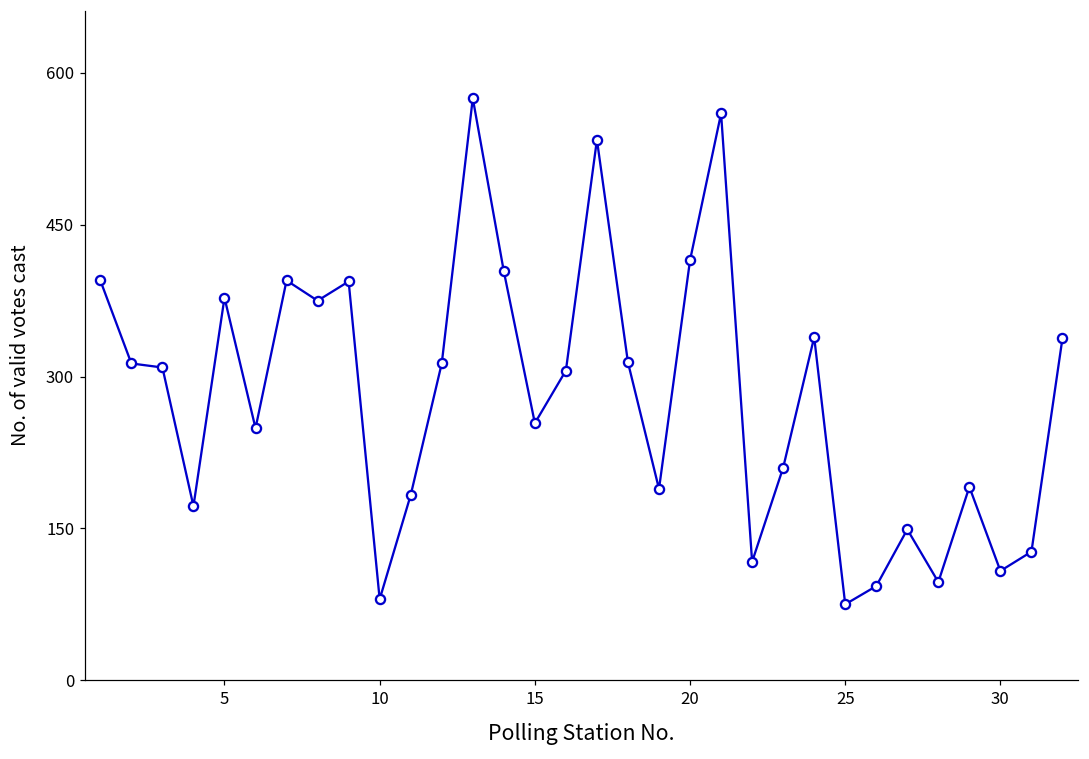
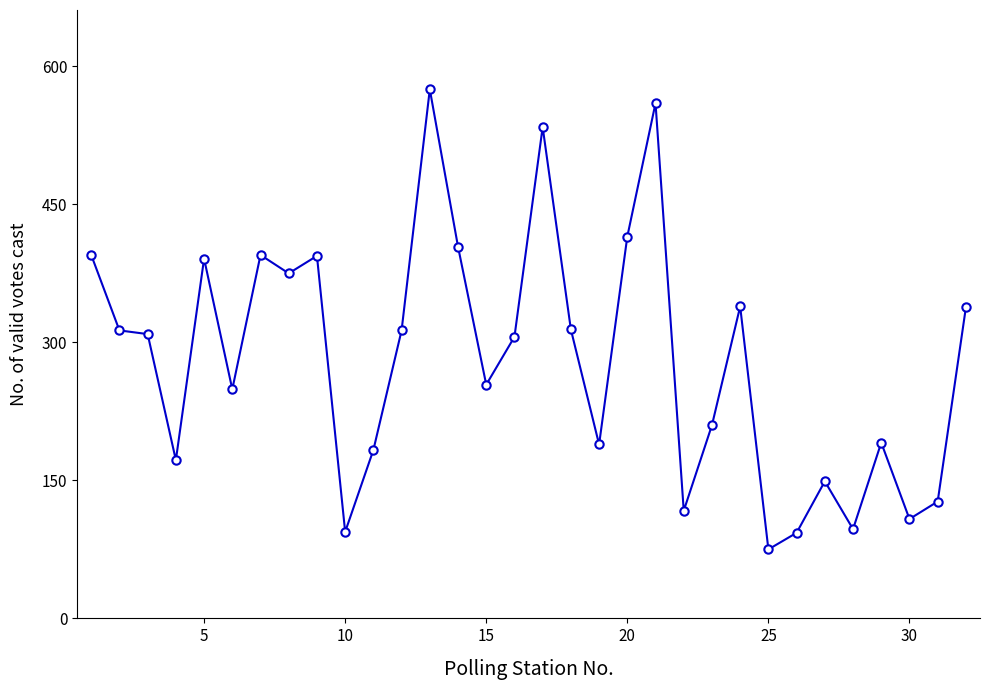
5: 380 -> 390
10: 80 -> 90
